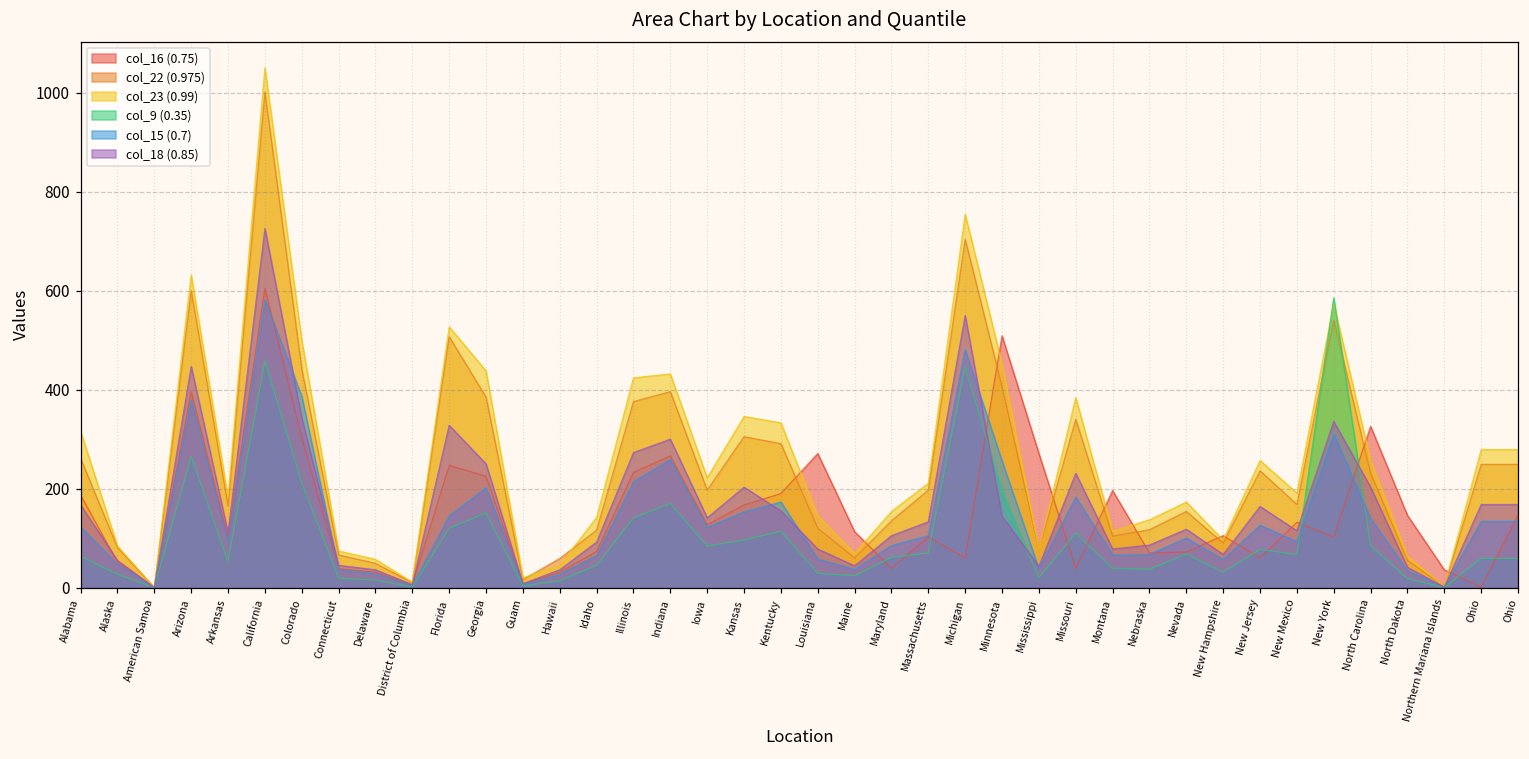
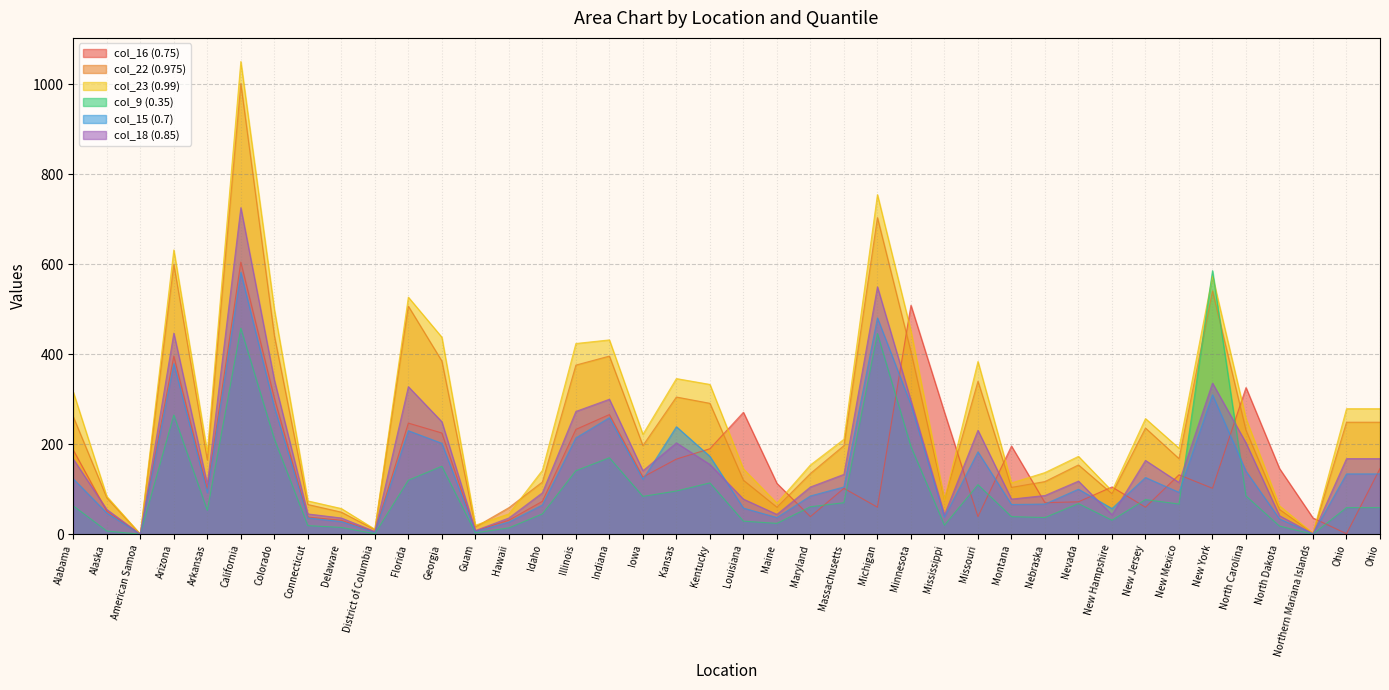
col_9 (0.35), Alaska: 30 -> 10
col_15 (0.7), Colorado: 390 -> 280
col_15 (0.7), Florida: 150 -> 230
col_15 (0.7), Kansas: 150 -> 240
col_15 (0.7), Minnesota: 260 -> 290
col_18 (0.85), Minnesota: 140 -> 300
col_18 (0.85), New Hampshire: 70 -> 40
